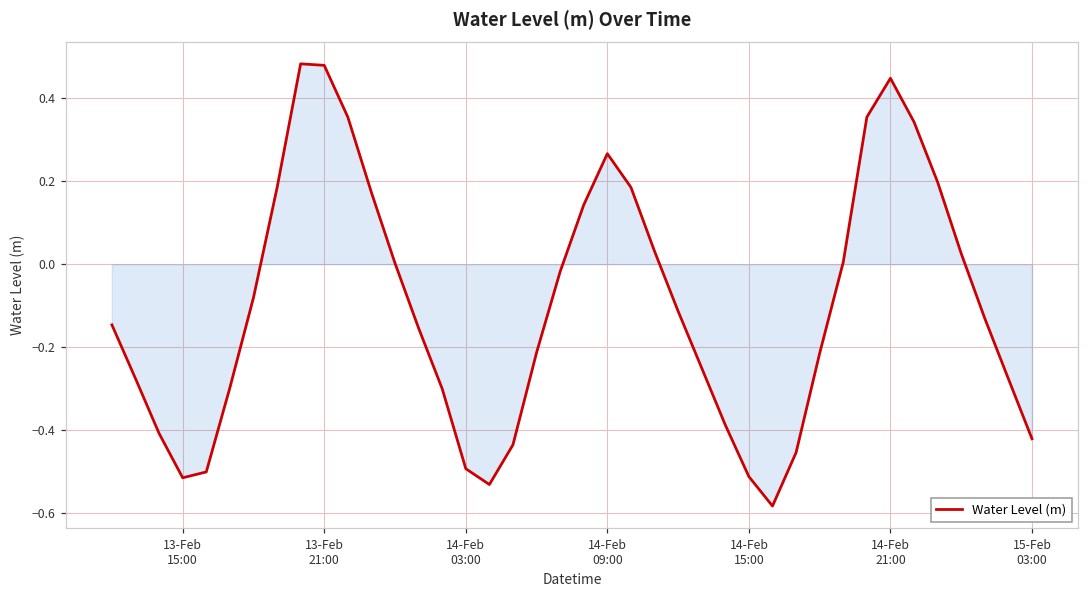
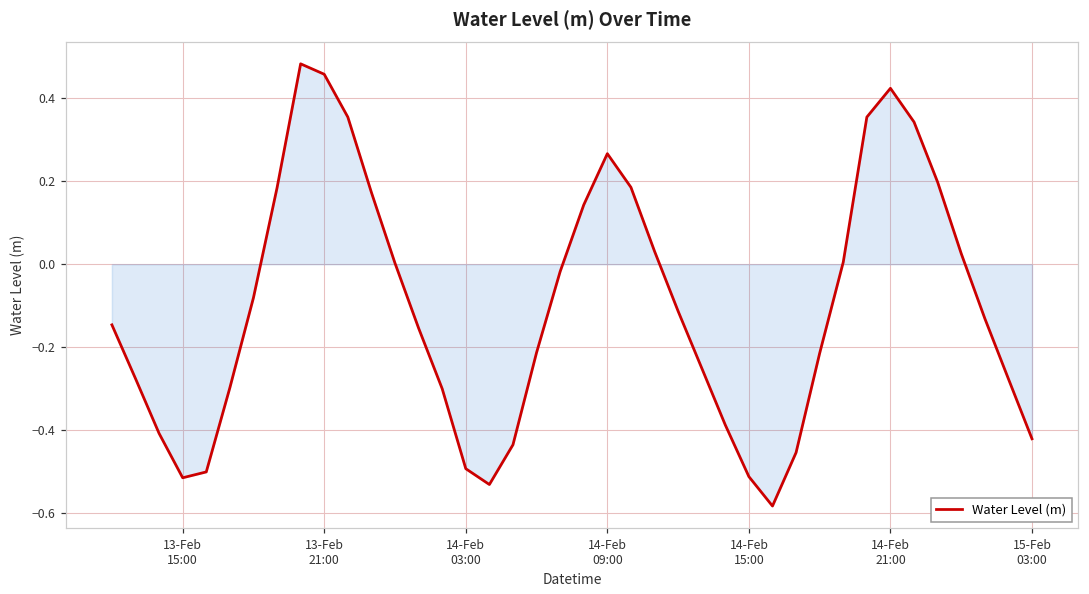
Water Level (m), 13-Feb 21:00: 0.48 -> 0.46
Water Level (m), 14-Feb 21:00: 0.45 -> 0.42
